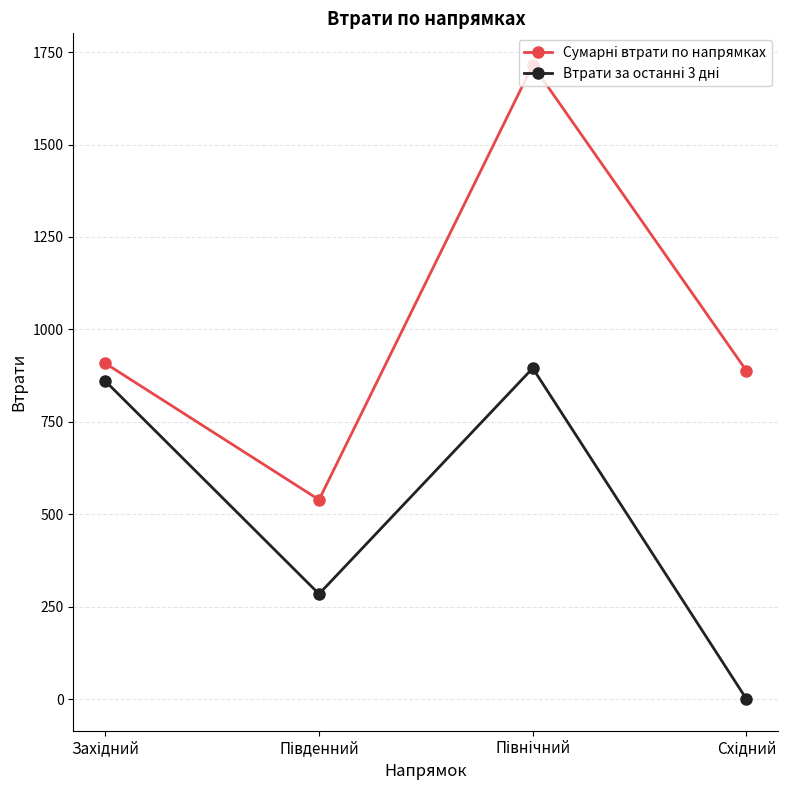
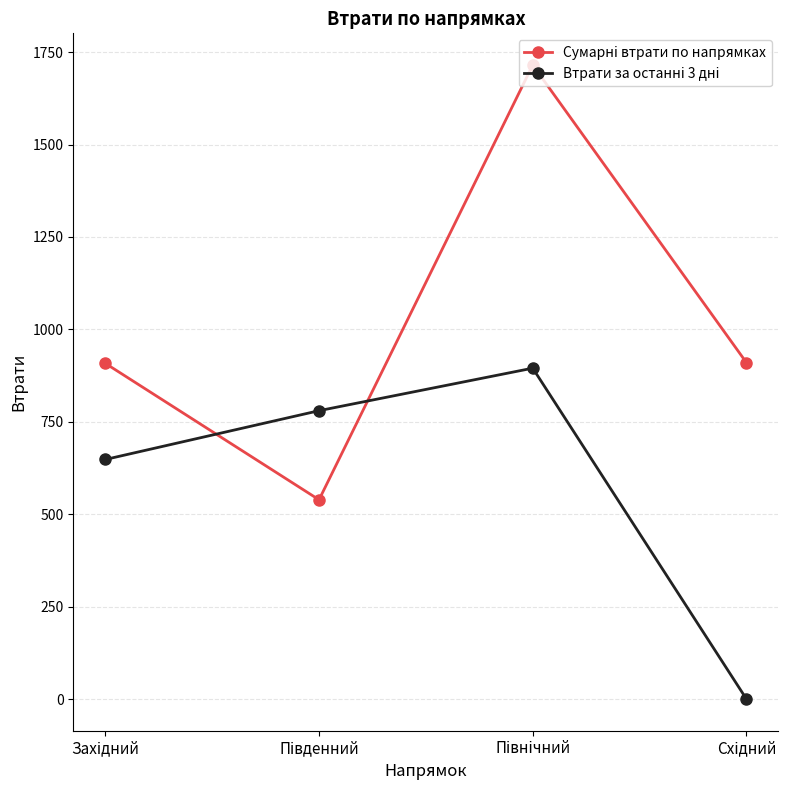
Втрати за останні 3 дні, Західний: 860 -> 650
Втрати за останні 3 дні, Південний: 280 -> 780
Сумарні втрати по напрямках, Східний: 890 -> 910
